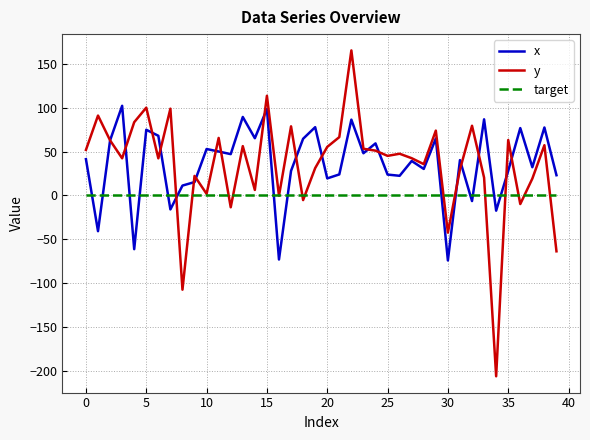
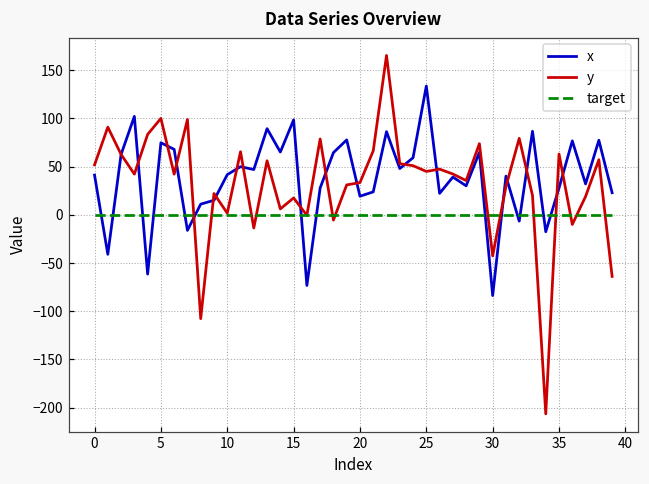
x, 10: 50 -> 40
y, 15: 110 -> 20
y, 20: 60 -> 30
x, 25: 20 -> 130
x, 30: -70 -> -80
